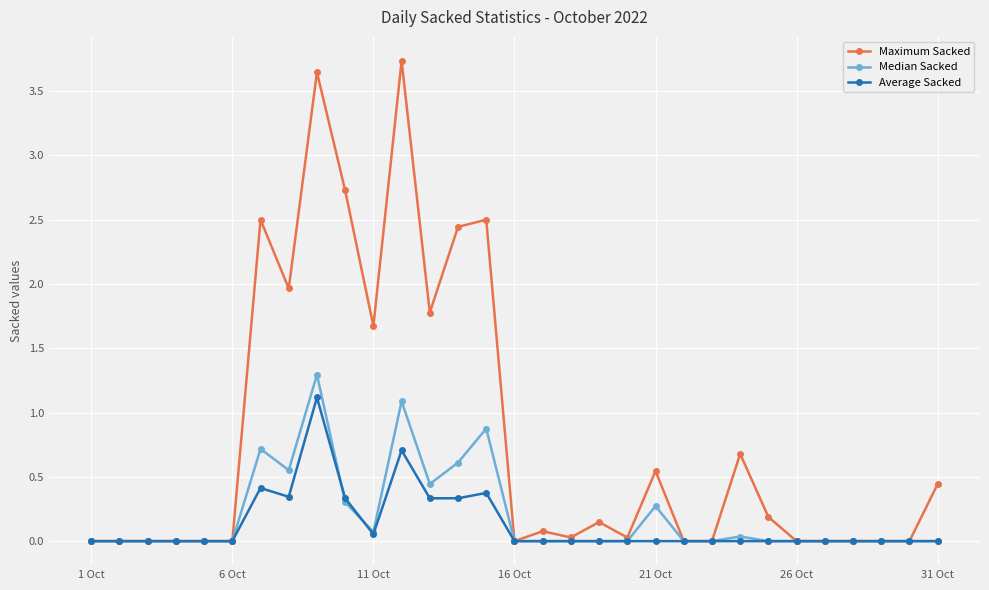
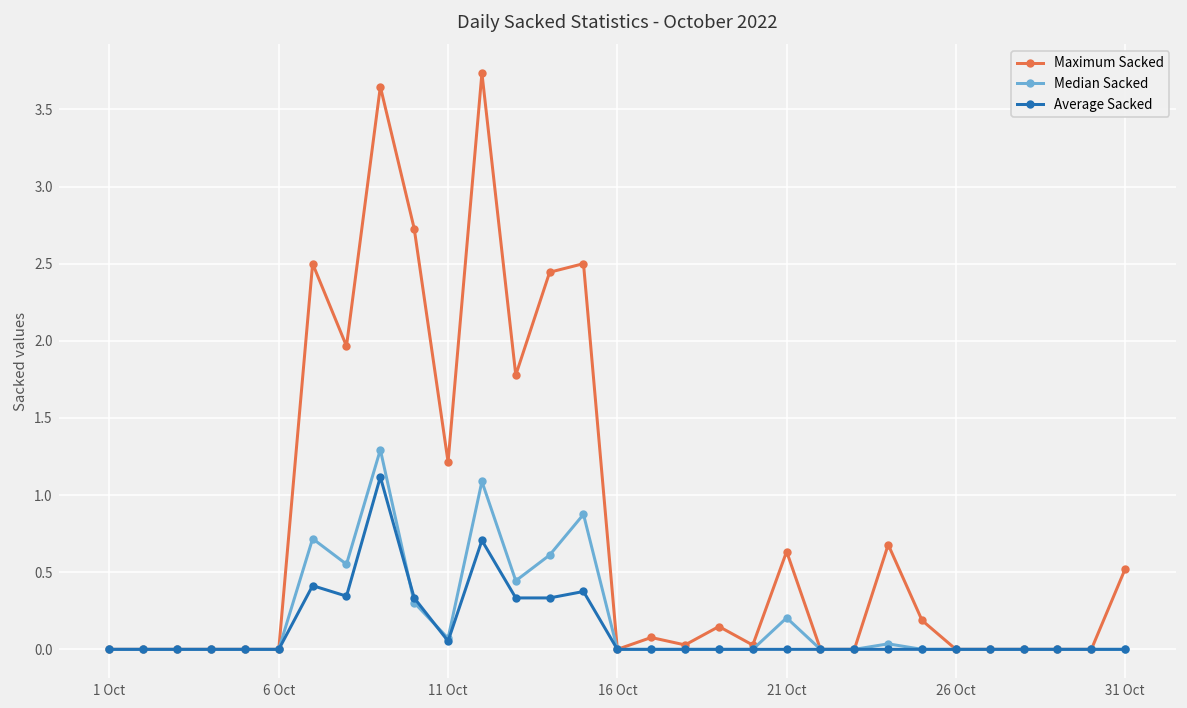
Maximum Sacked, 11 Oct: 1.67 -> 1.21
Maximum Sacked, 21 Oct: 0.55 -> 0.63
Median Sacked, 21 Oct: 0.27 -> 0.20
Maximum Sacked, 31 Oct: 0.44 -> 0.52
